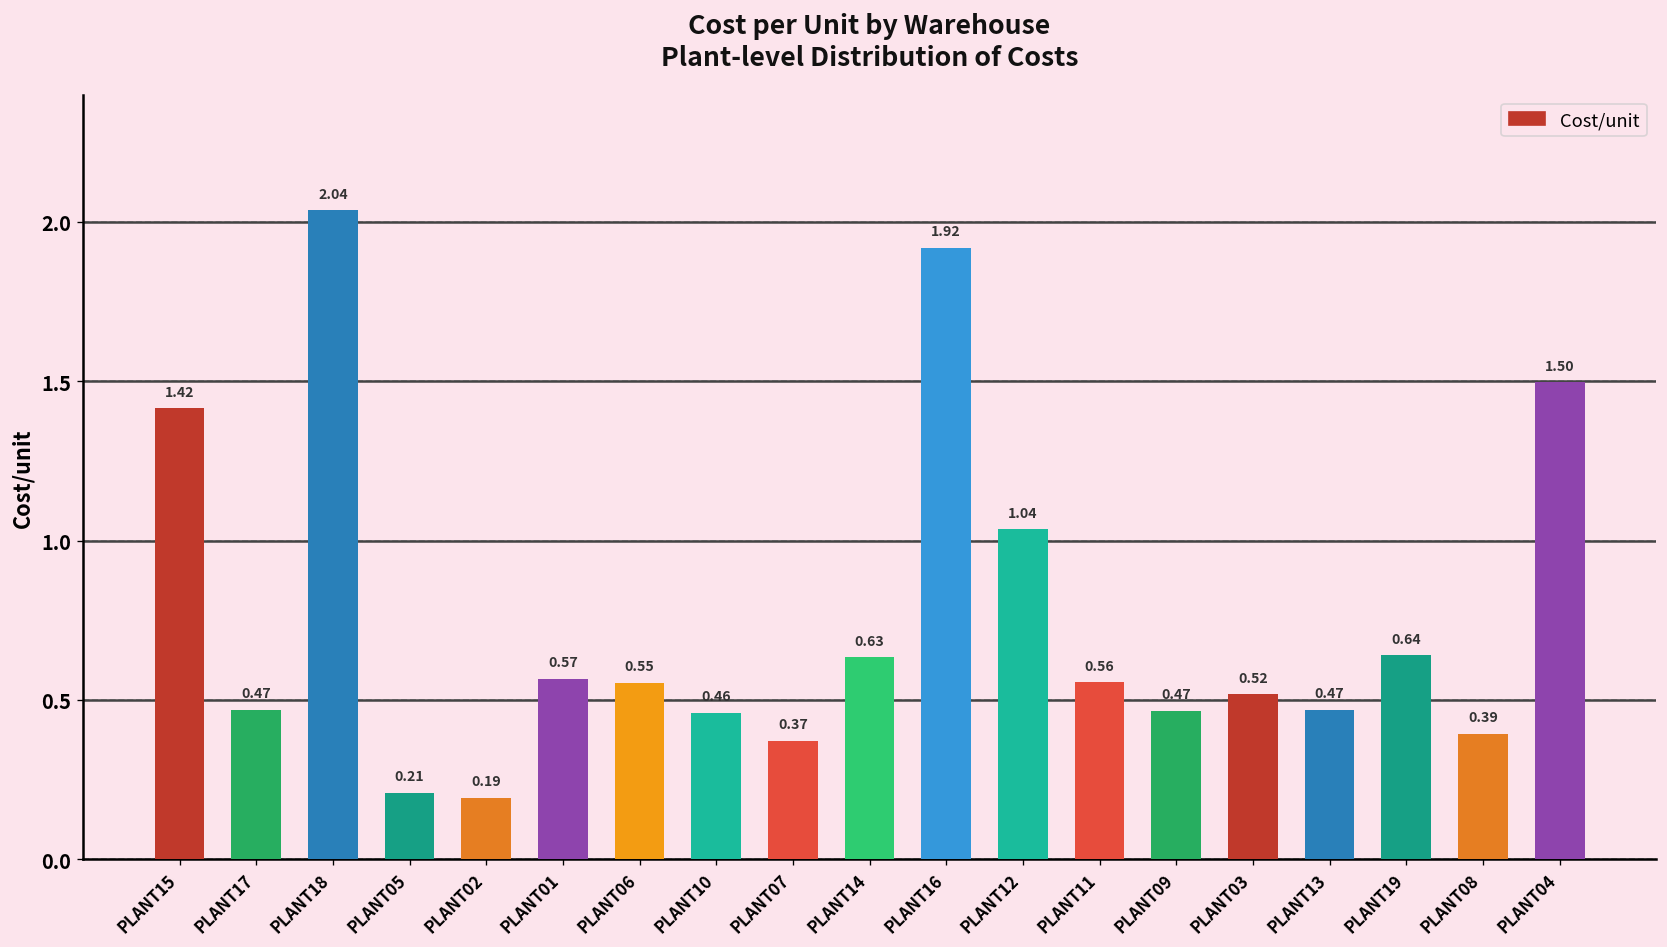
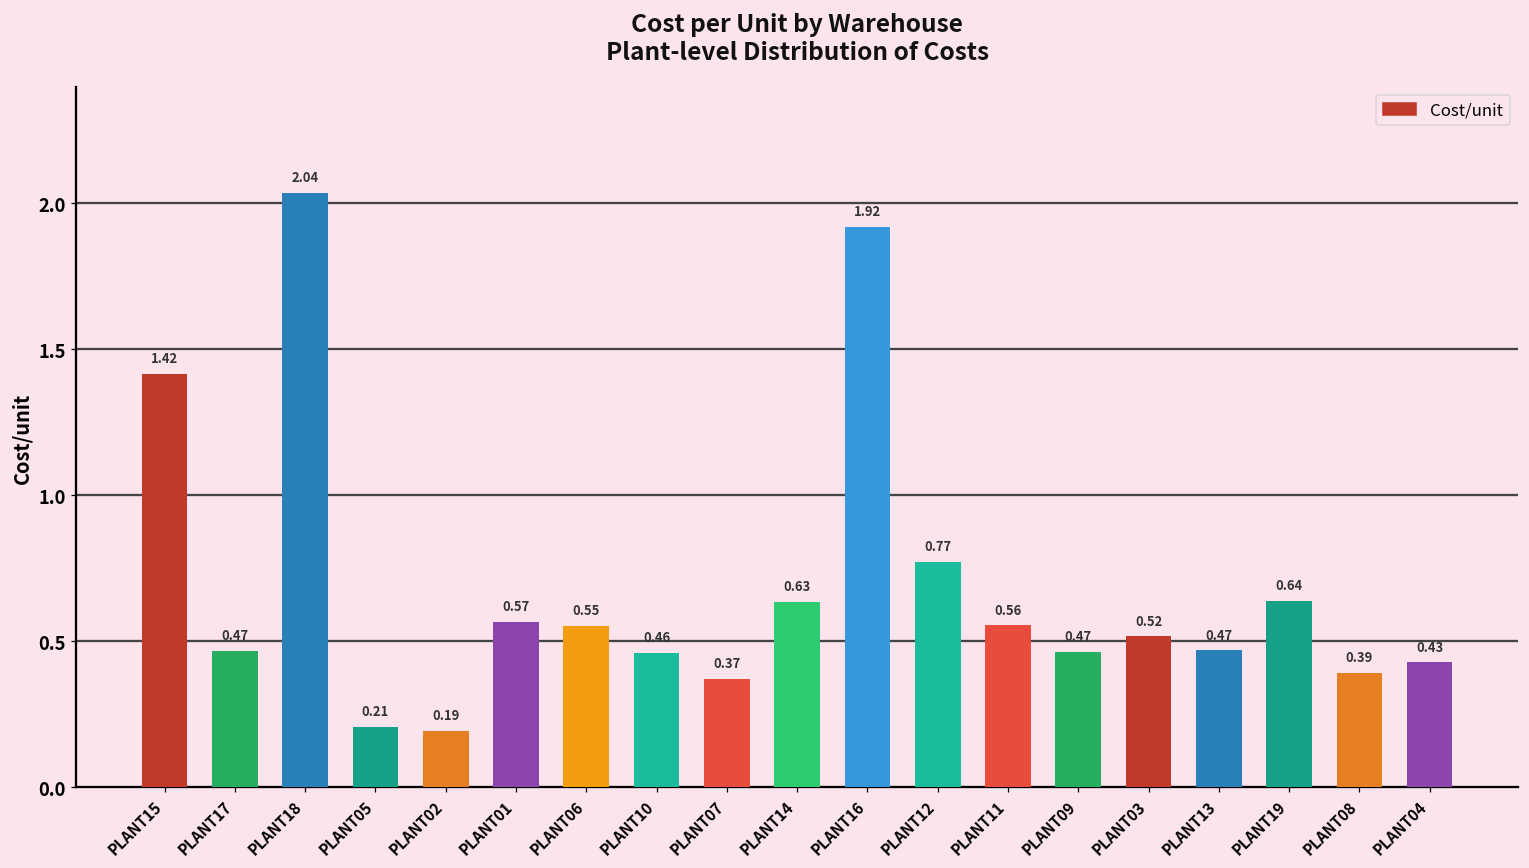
PLANT12: 1.04 -> 0.77
PLANT04: 1.50 -> 0.43
